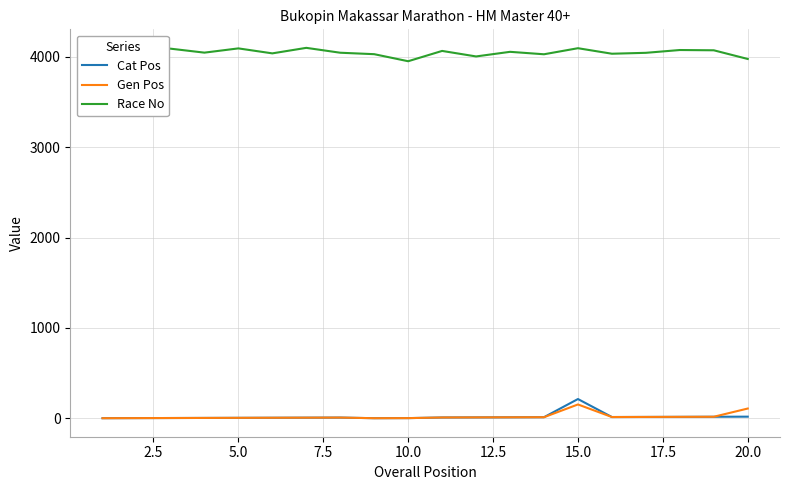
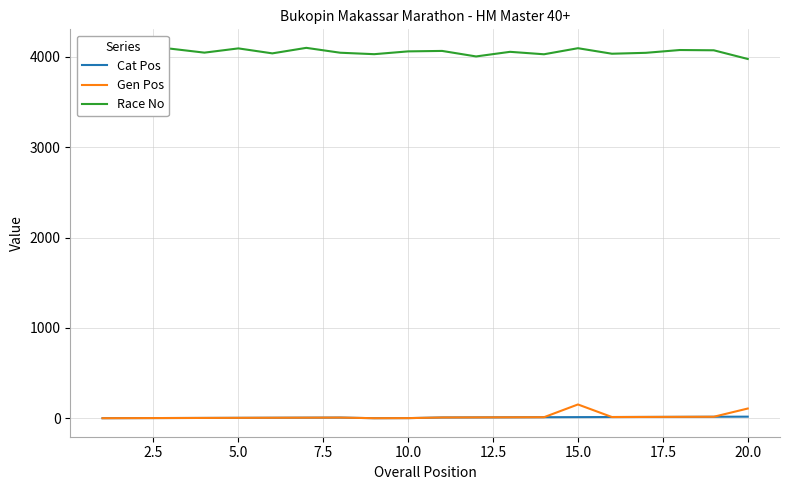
Race No, 10.0: 4000 -> 4100
Cat Pos, 15.0: 200 -> 0
